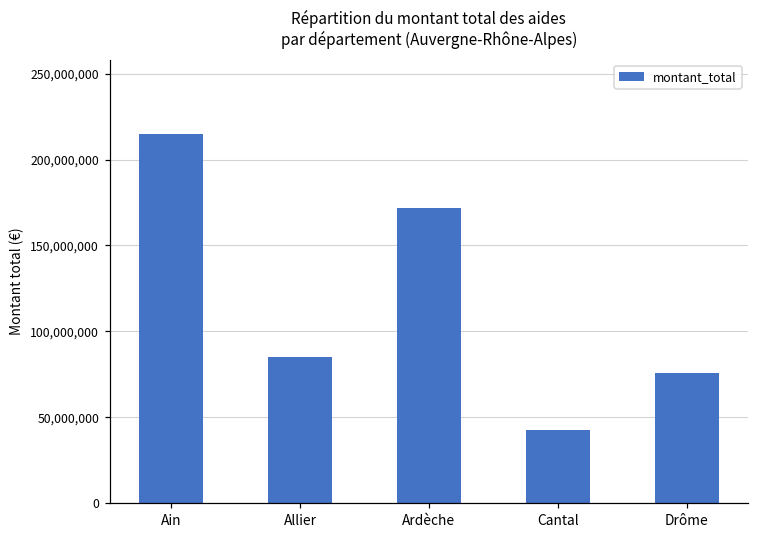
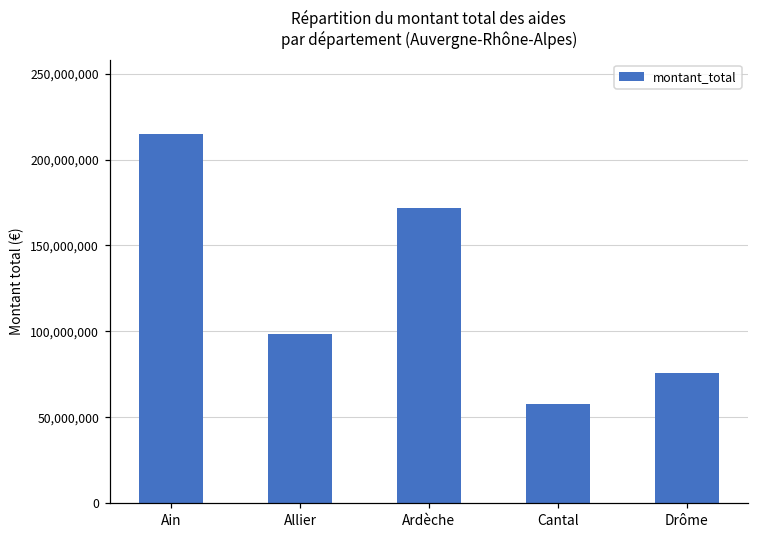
Allier: 85,000,000 -> 98,000,000
Cantal: 42,000,000 -> 58,000,000
